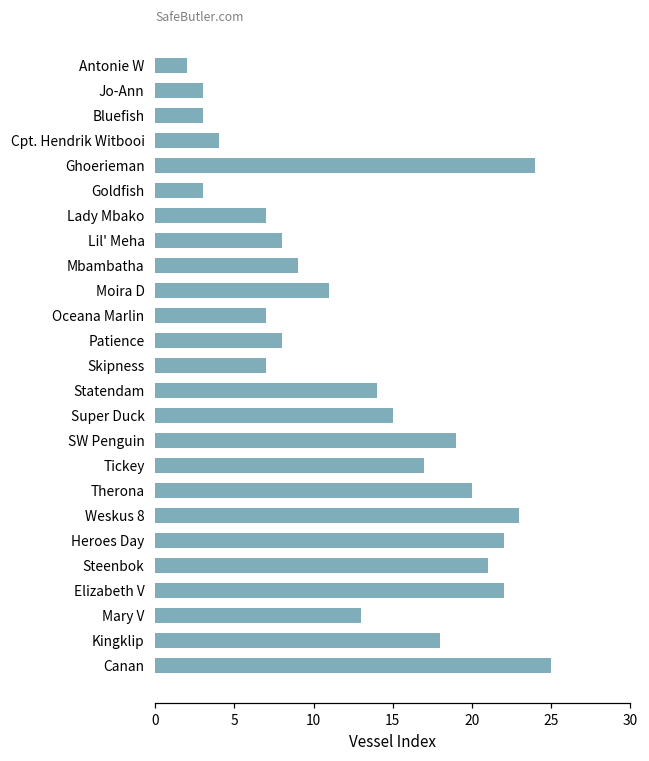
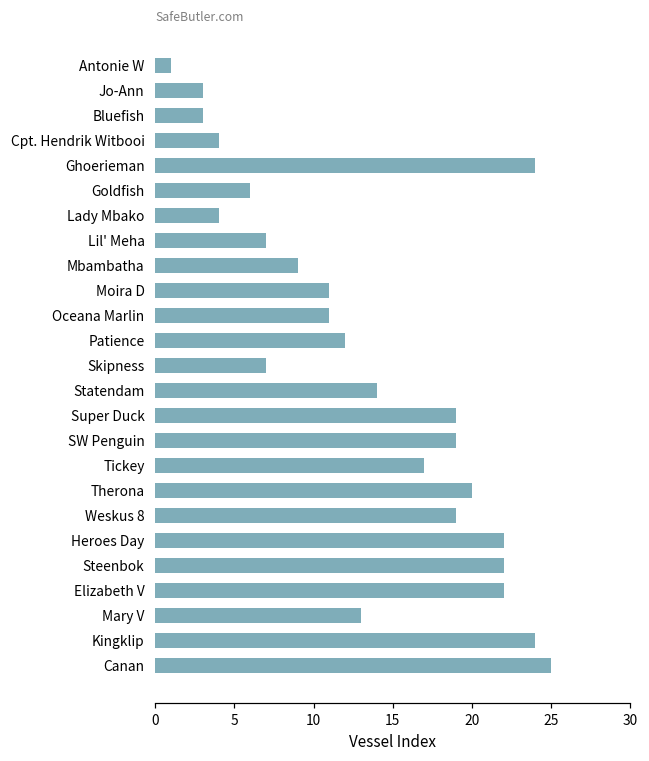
Antonie W: 2 -> 1
Goldfish: 3 -> 6
Lady Mbako: 7 -> 4
Lil' Meha: 8 -> 7
Oceana Marlin: 7 -> 11
Patience: 8 -> 12
Super Duck: 15 -> 19
Weskus 8: 23 -> 19
Steenbok: 21 -> 22
Kingklip: 18 -> 24
